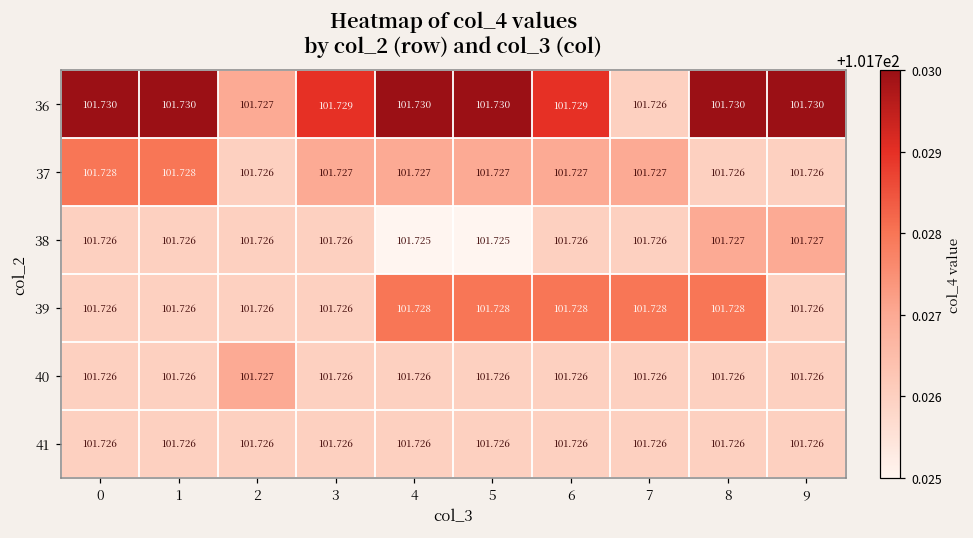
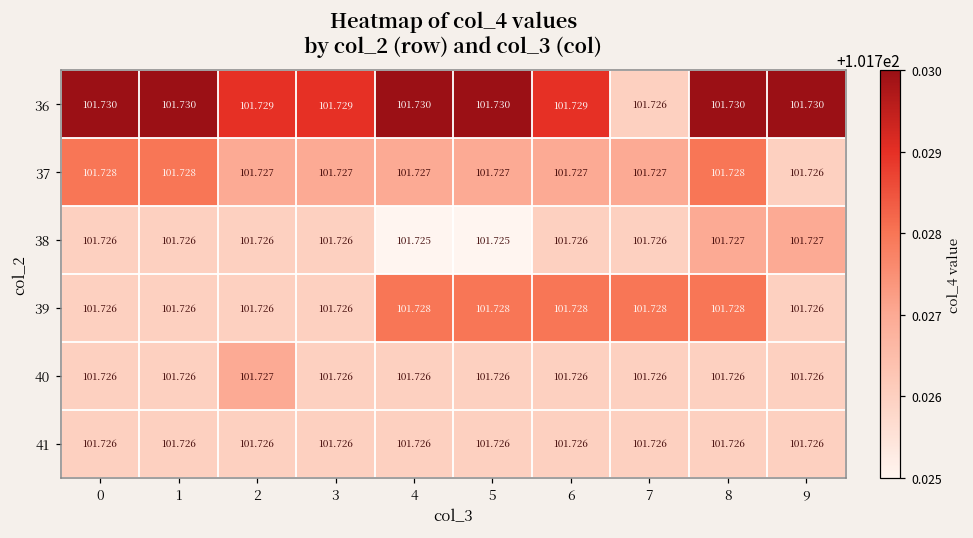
36, 2: 101.727 -> 101.729
37, 2: 101.726 -> 101.727
37, 8: 101.726 -> 101.728
